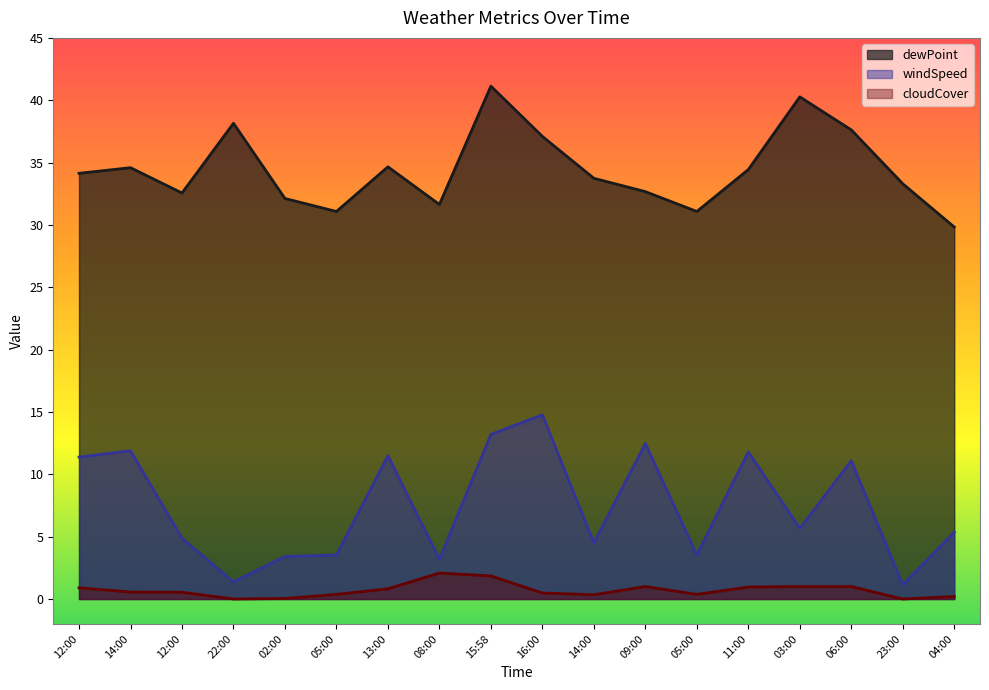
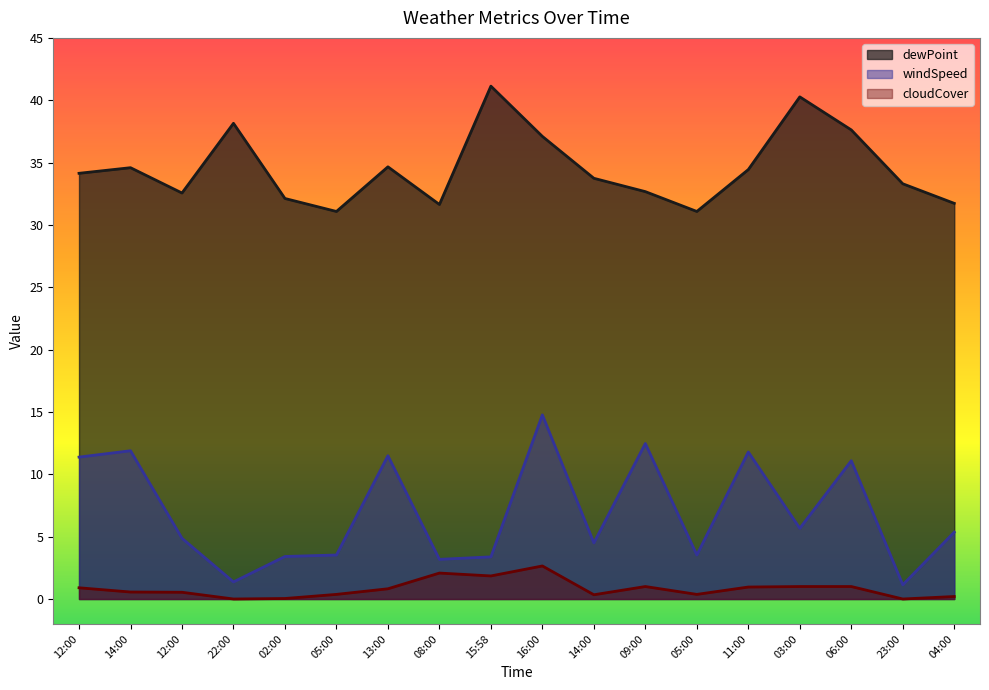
windSpeed, 15:58: 13.2 -> 3.4
cloudCover, 16:00: 0.5 -> 2.7
dewPoint, 04:00: 29.8 -> 31.7
